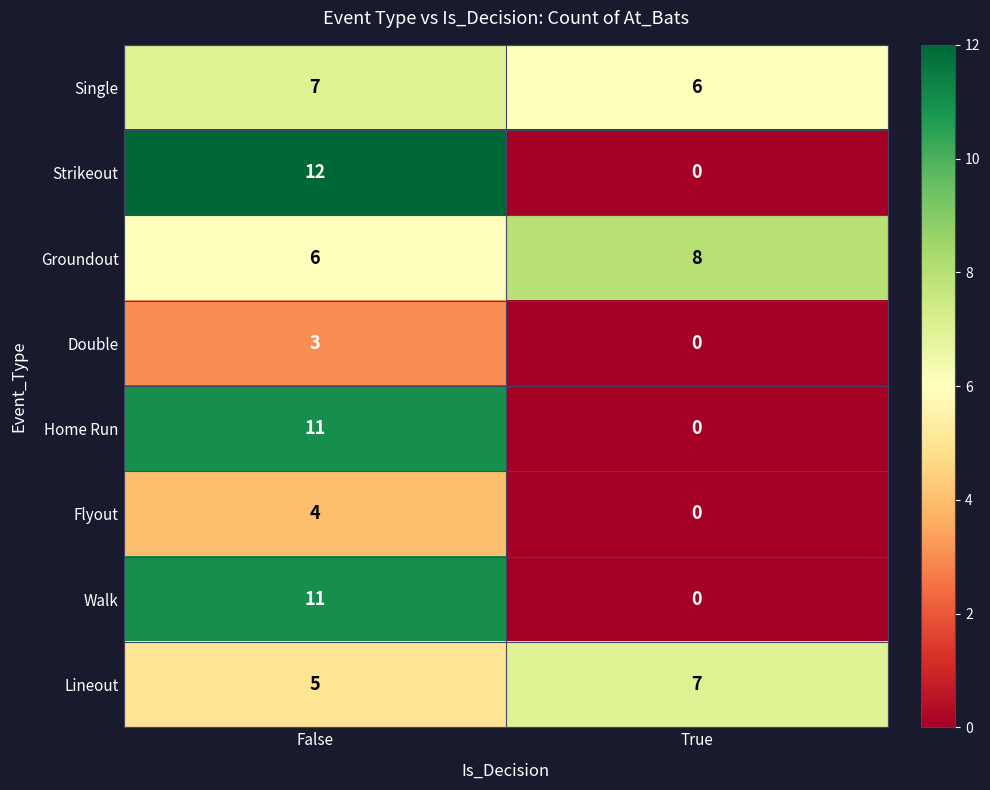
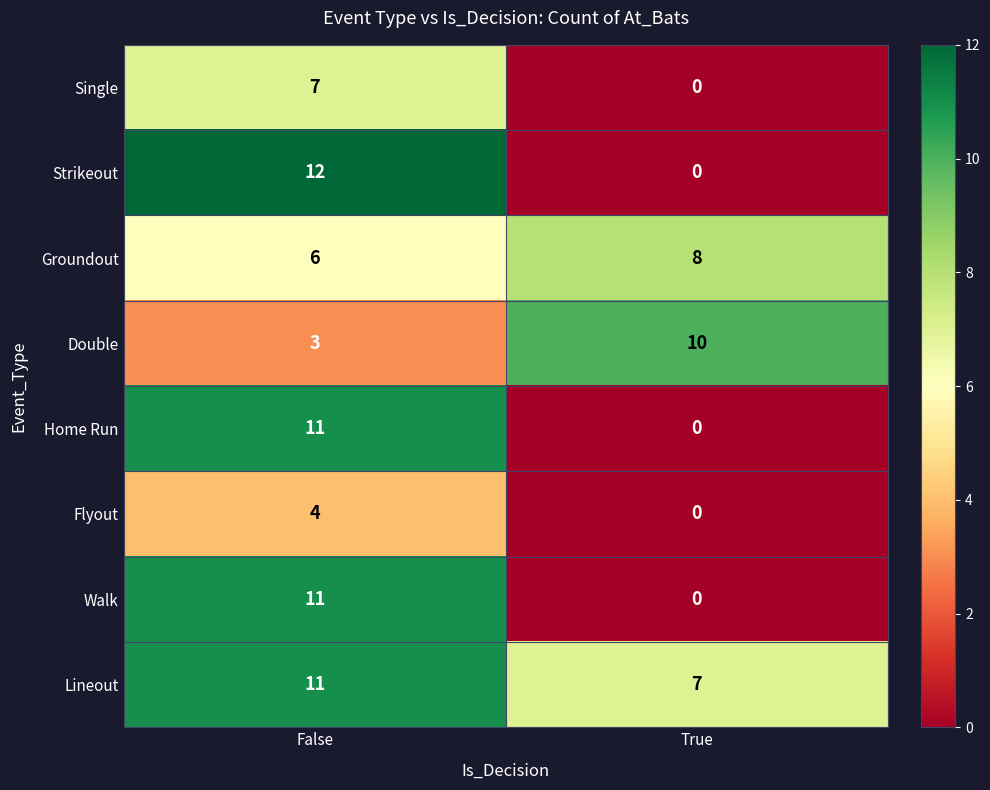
Single, True: 6 -> 0
Double, True: 0 -> 10
Lineout, False: 5 -> 11
